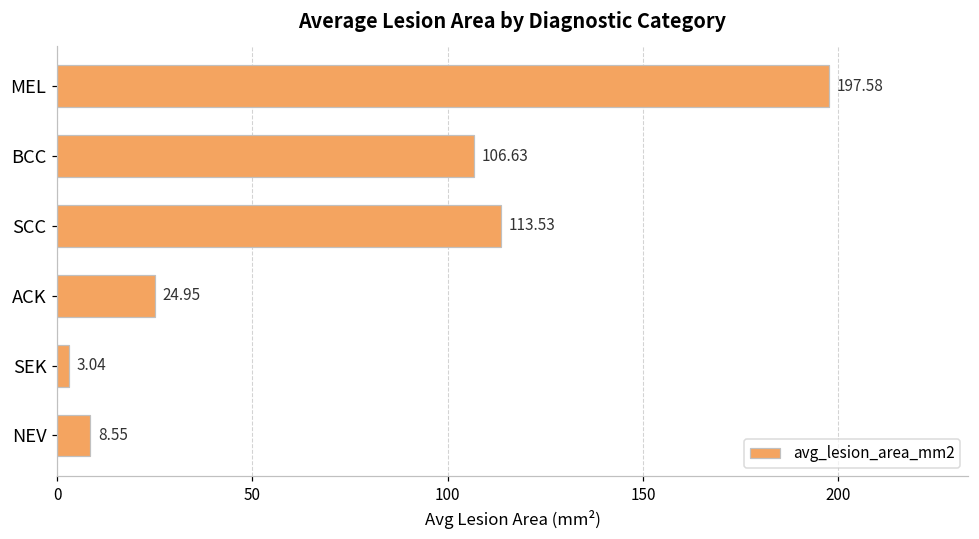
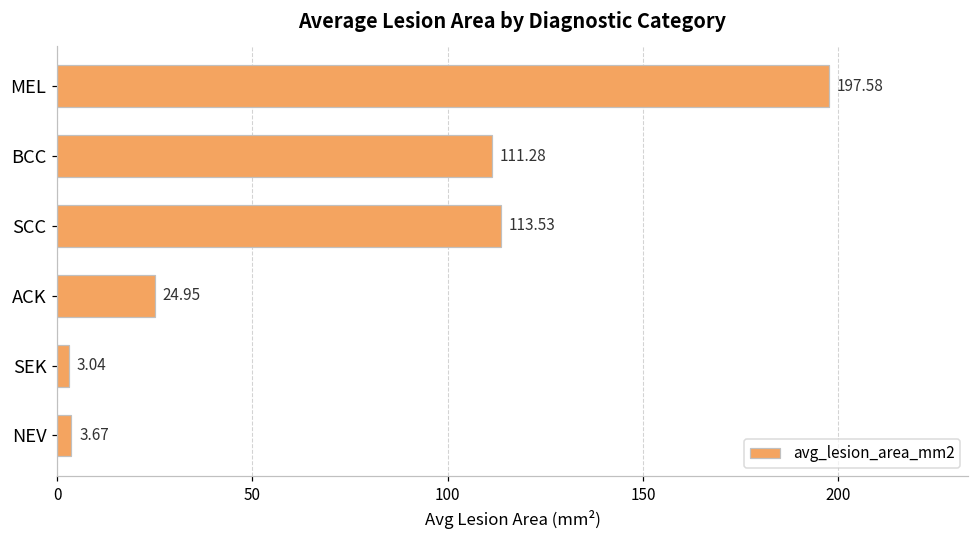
BCC: 106.63 -> 111.28
NEV: 8.55 -> 3.67
